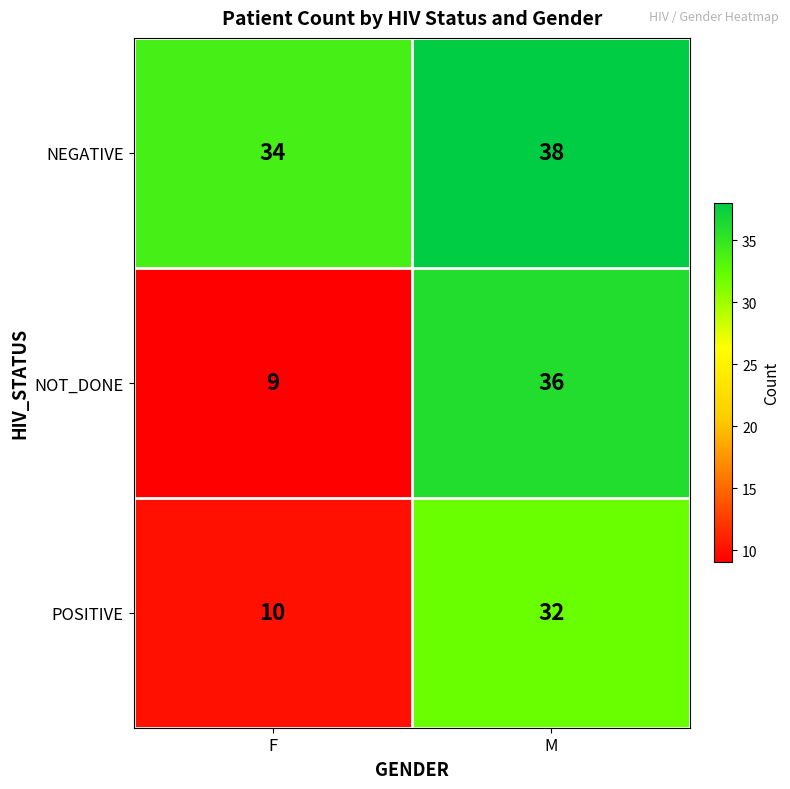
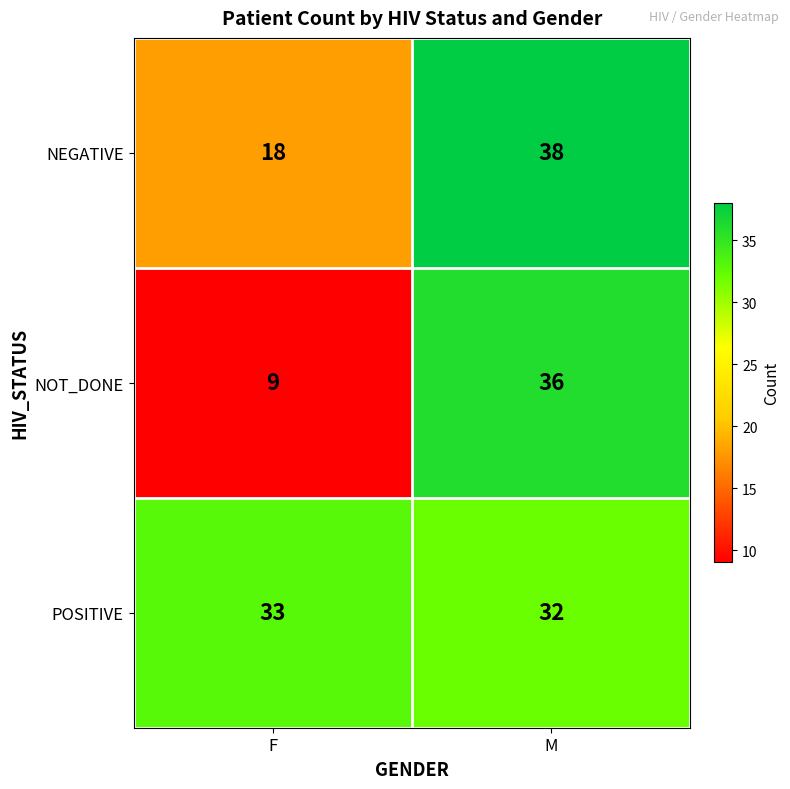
NEGATIVE, F: 34 -> 18
POSITIVE, F: 10 -> 33
